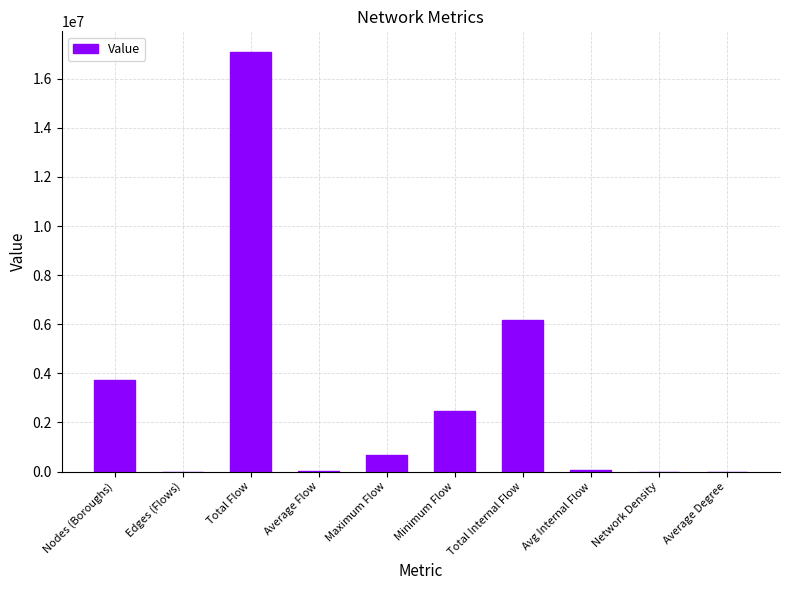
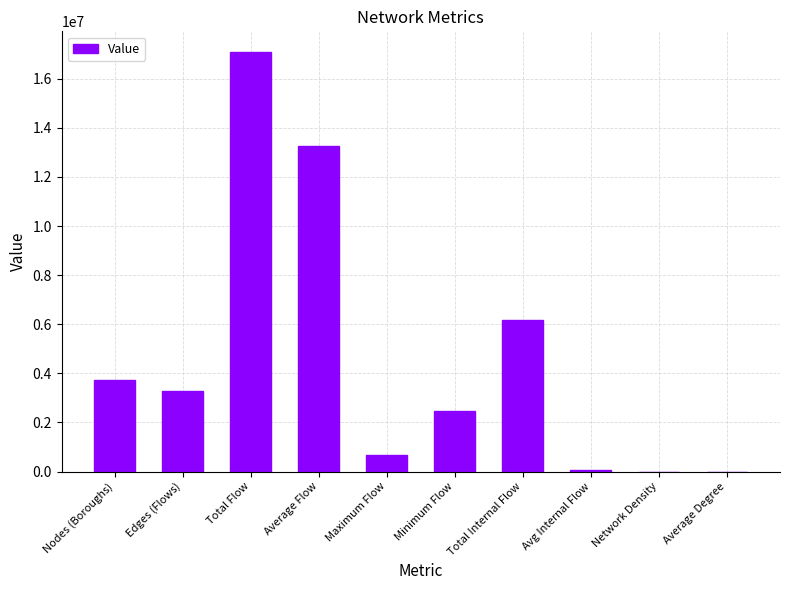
Edges (Flows): 0 -> 3300000
Average Flow: 0 -> 13200000
